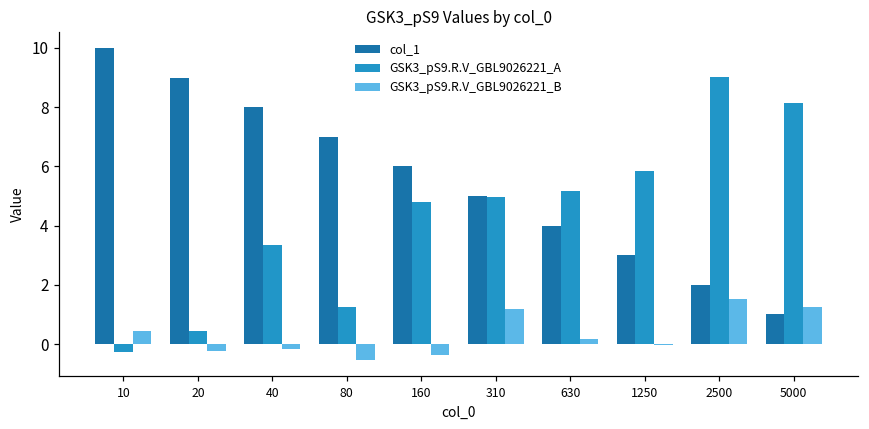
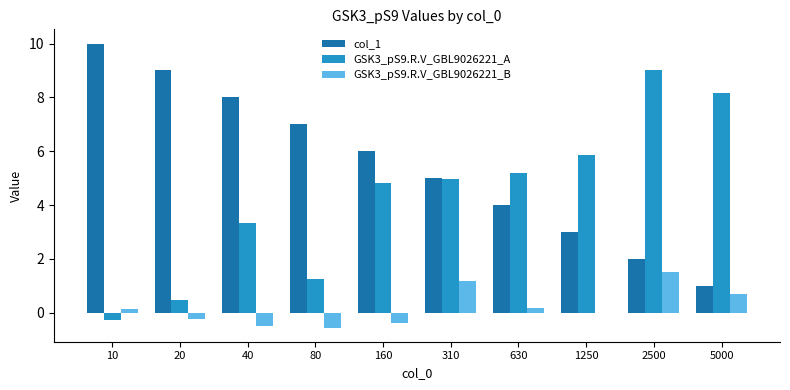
GSK3_pS9.R.V_GBL9026221_B, 10: 0.4 -> 0.1
GSK3_pS9.R.V_GBL9026221_B, 40: -0.2 -> -0.5
GSK3_pS9.R.V_GBL9026221_B, 5000: 1.2 -> 0.7
